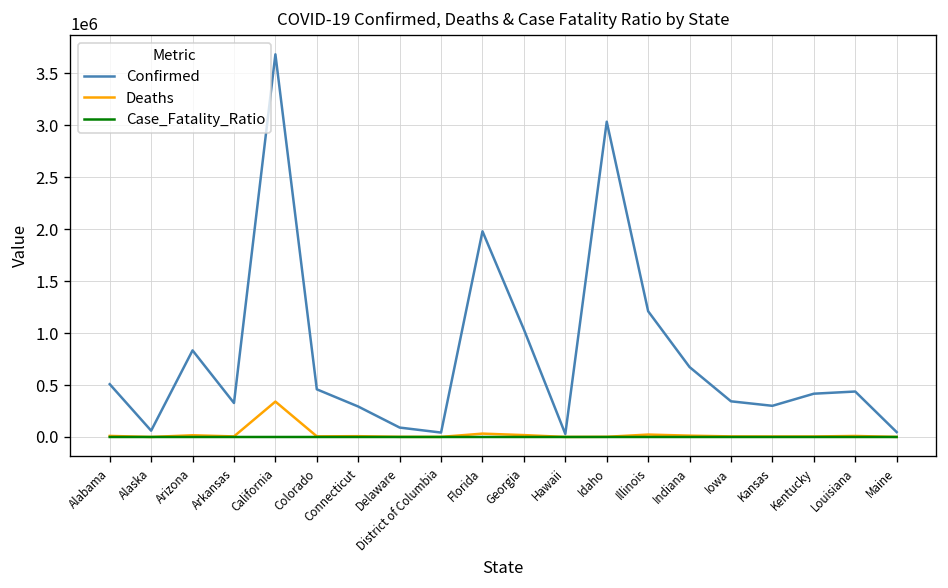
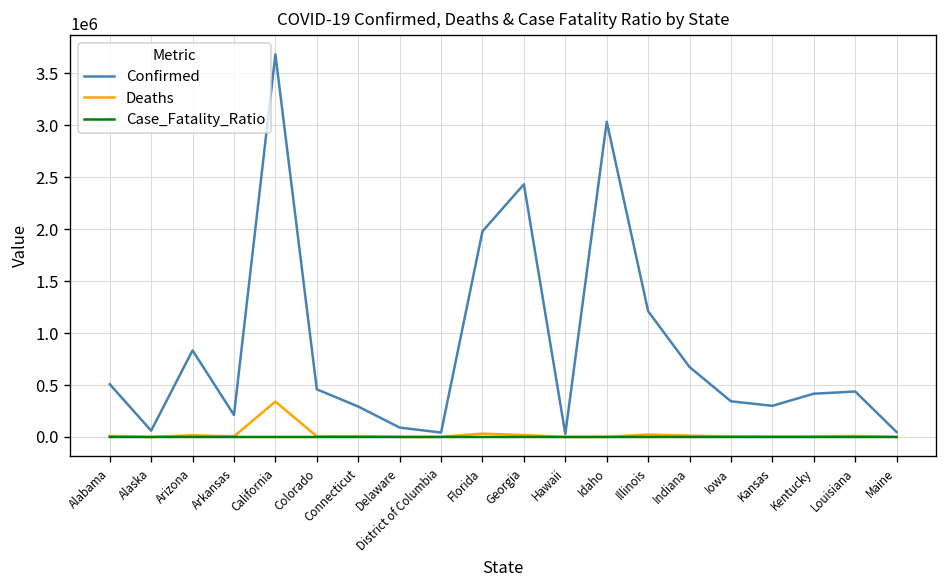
Confirmed, Arkansas: 300000 -> 200000
Confirmed, Georgia: 1000000 -> 2400000
